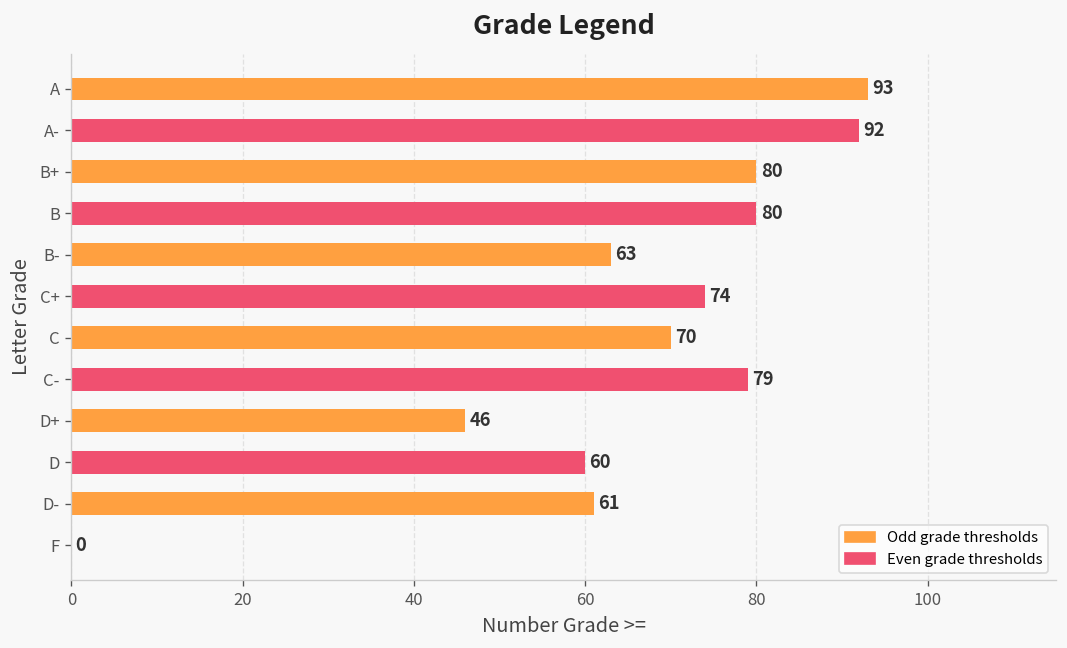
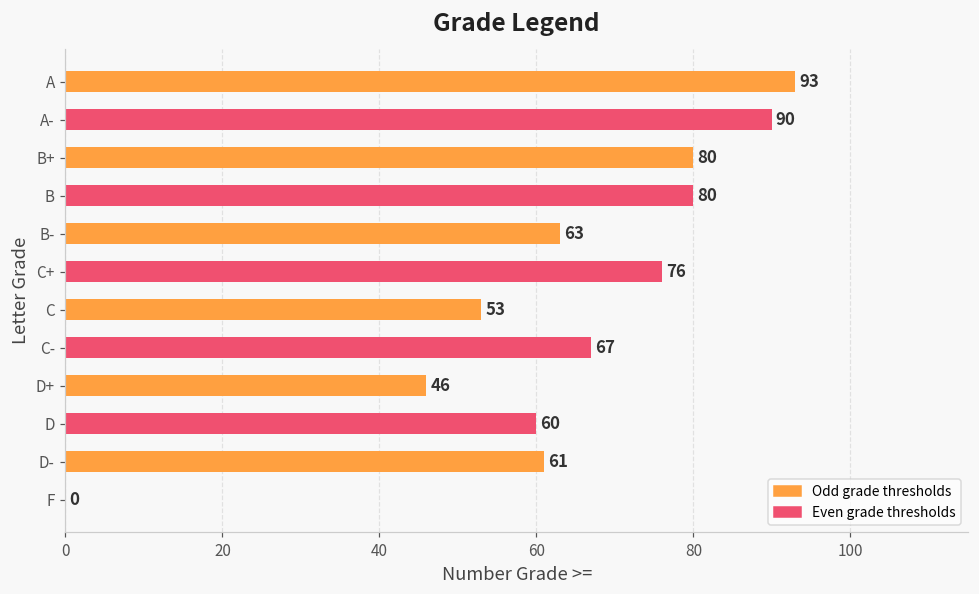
A-: 92 -> 90
C+: 74 -> 76
C: 70 -> 53
C-: 79 -> 67
